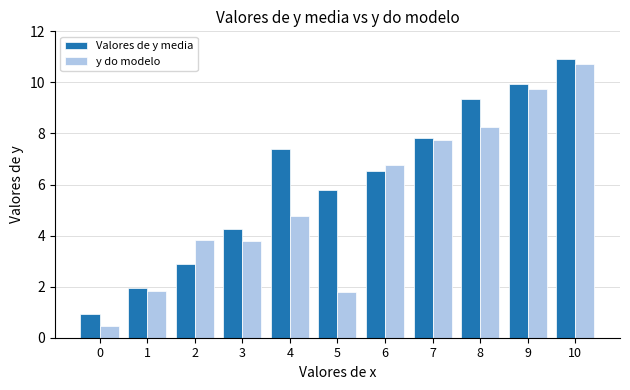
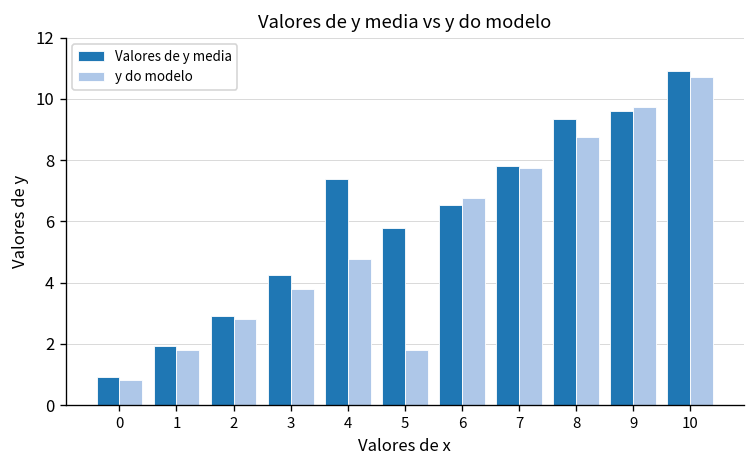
y do modelo, 0: 0.5 -> 0.8
y do modelo, 2: 3.8 -> 2.8
y do modelo, 8: 8.2 -> 8.7
Valores de y media, 9: 9.9 -> 9.6
